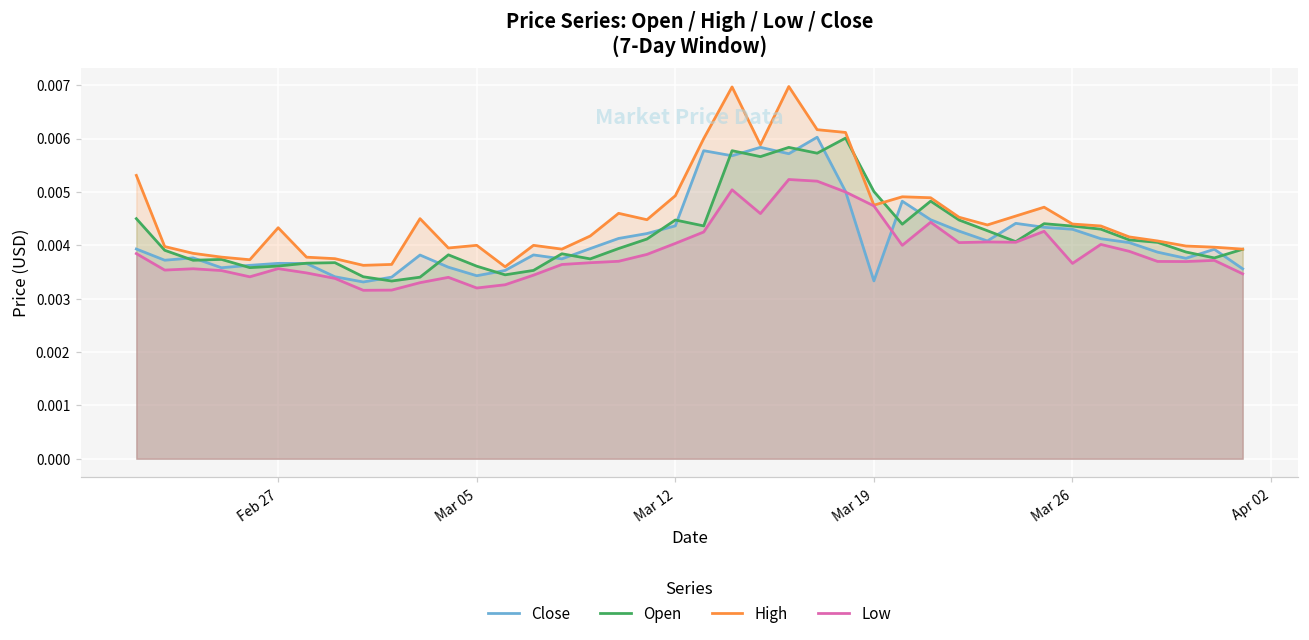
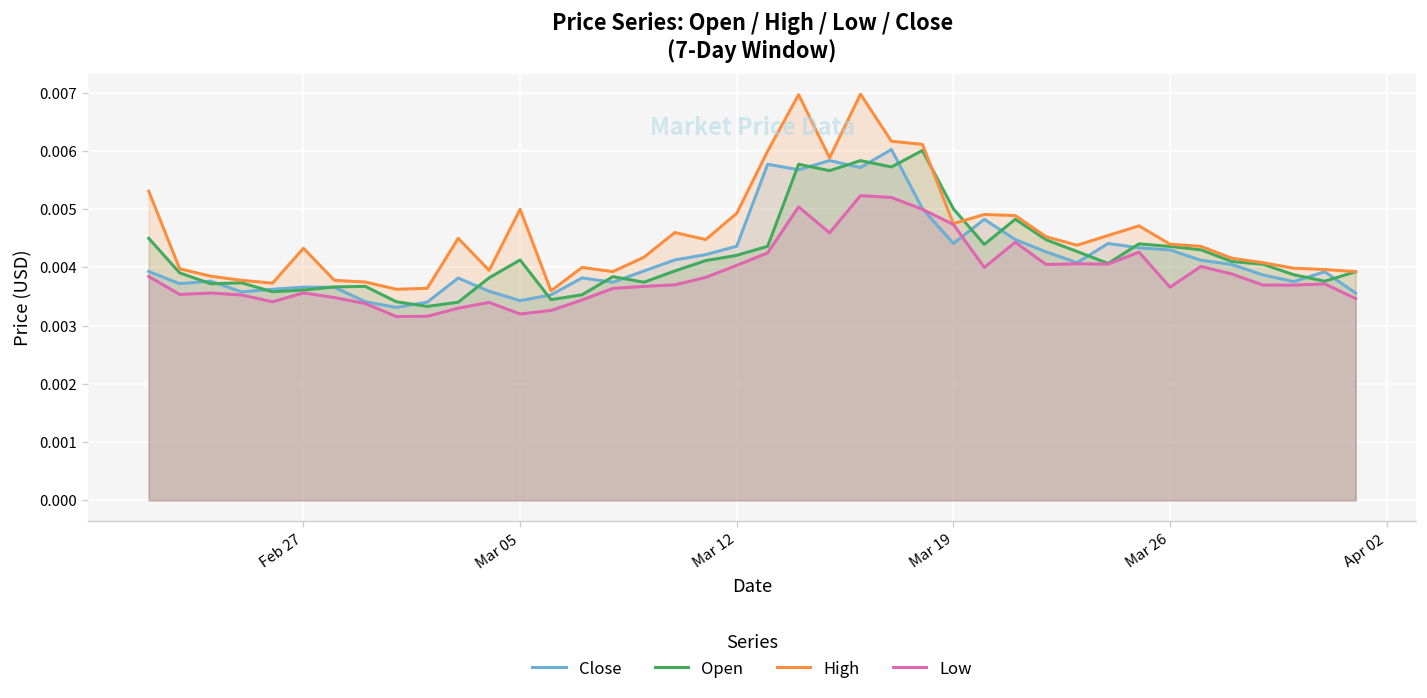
Open, Mar 05: 0.0036 -> 0.0041
High, Mar 05: 0.004 -> 0.005
Open, Mar 12: 0.0045 -> 0.0042
Close, Mar 19: 0.0033 -> 0.0044
